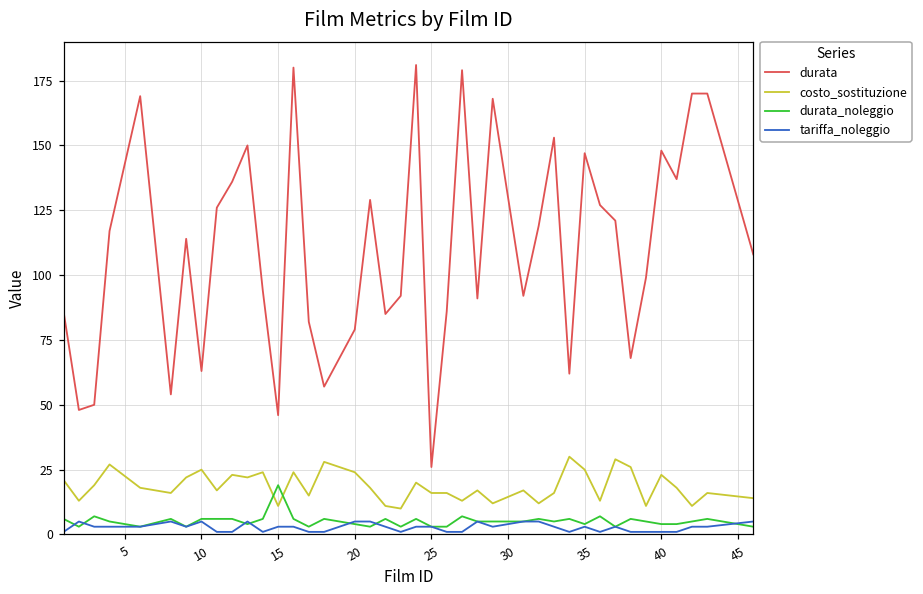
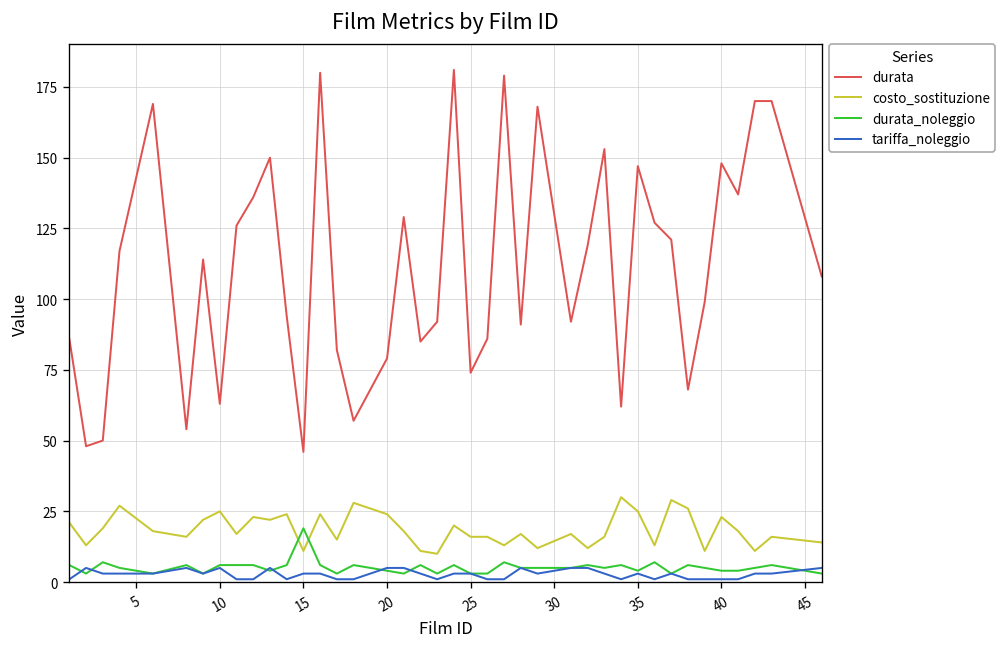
durata, 25: 26 -> 74
